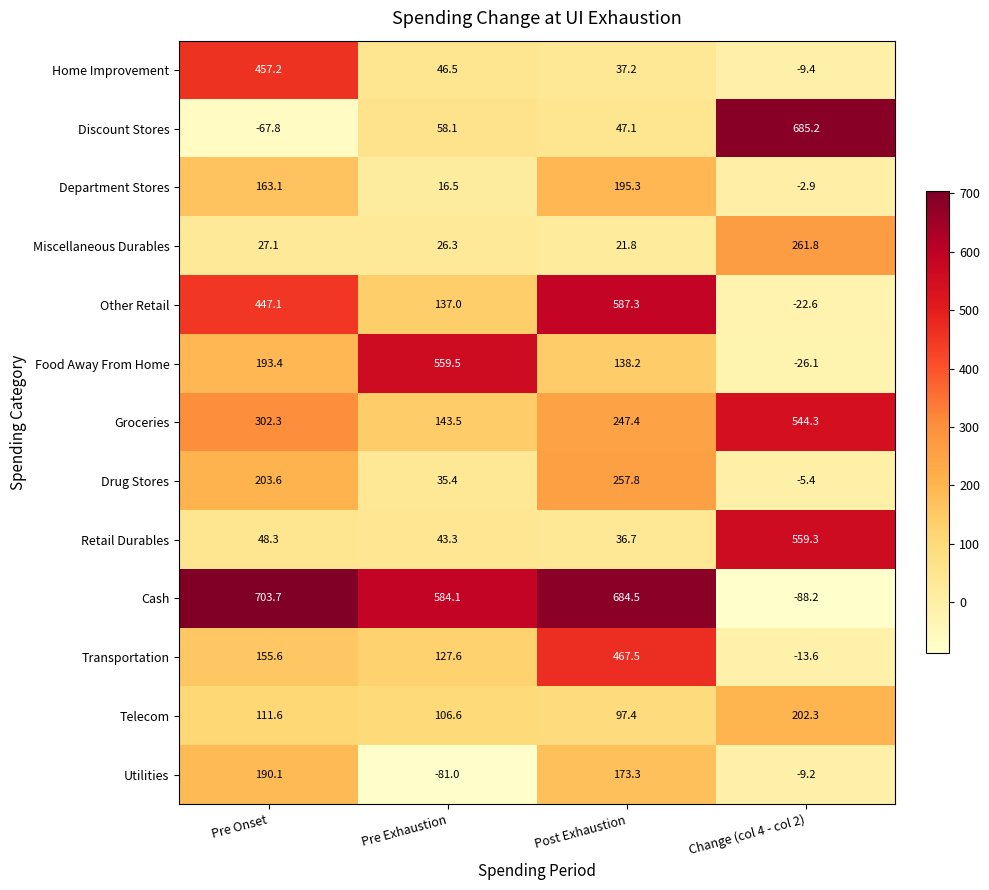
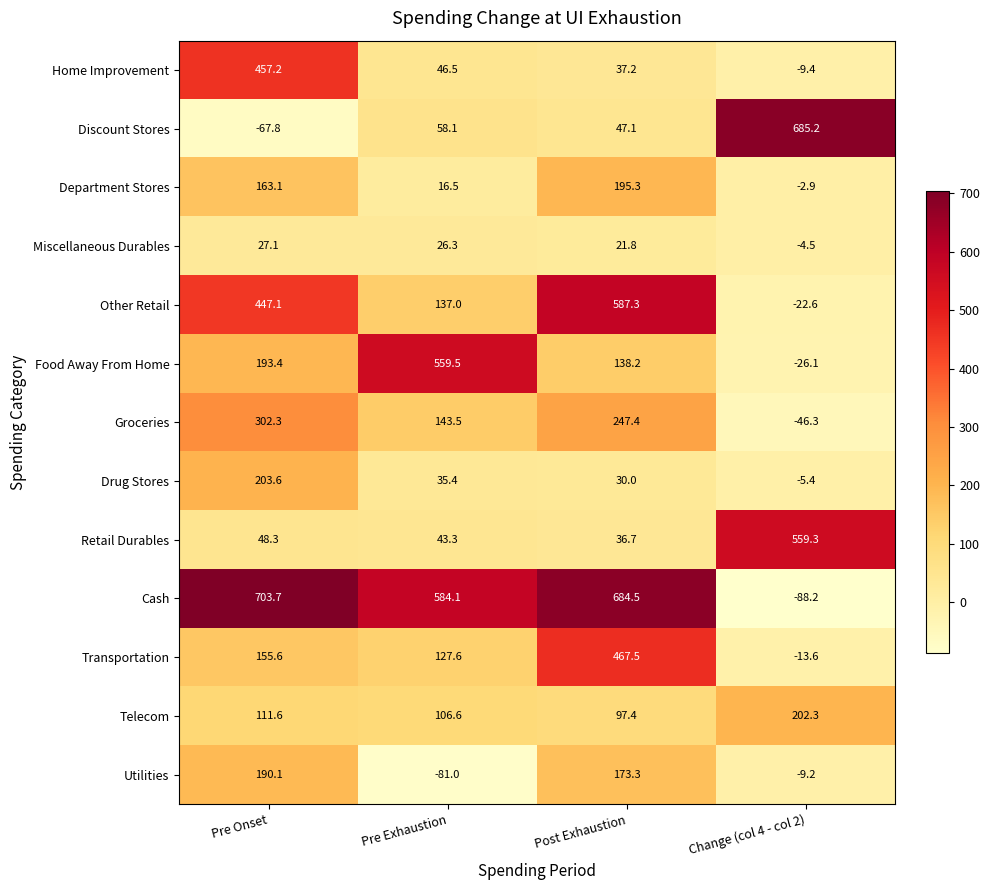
Miscellaneous Durables, Change (col 4 - col 2): 261.8 -> -4.5
Groceries, Change (col 4 - col 2): 544.3 -> -46.3
Drug Stores, Post Exhaustion: 257.8 -> 30.0
